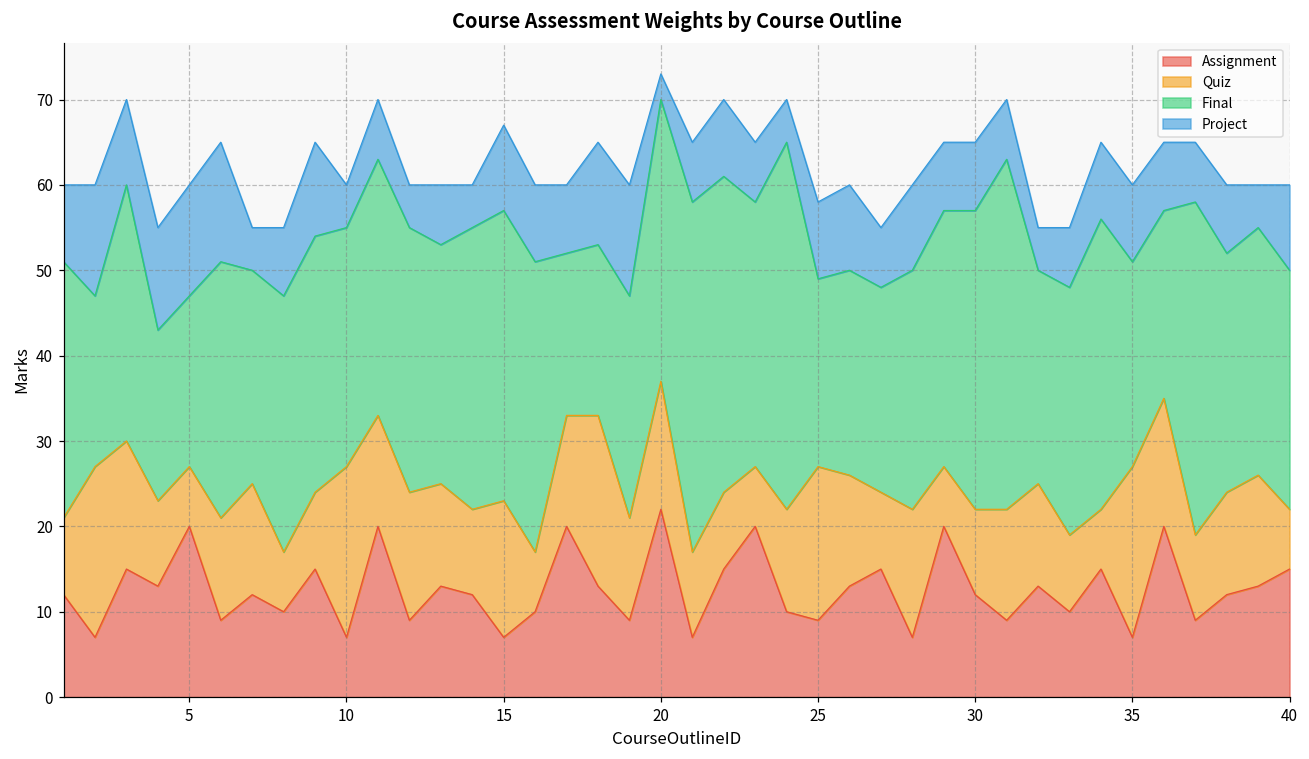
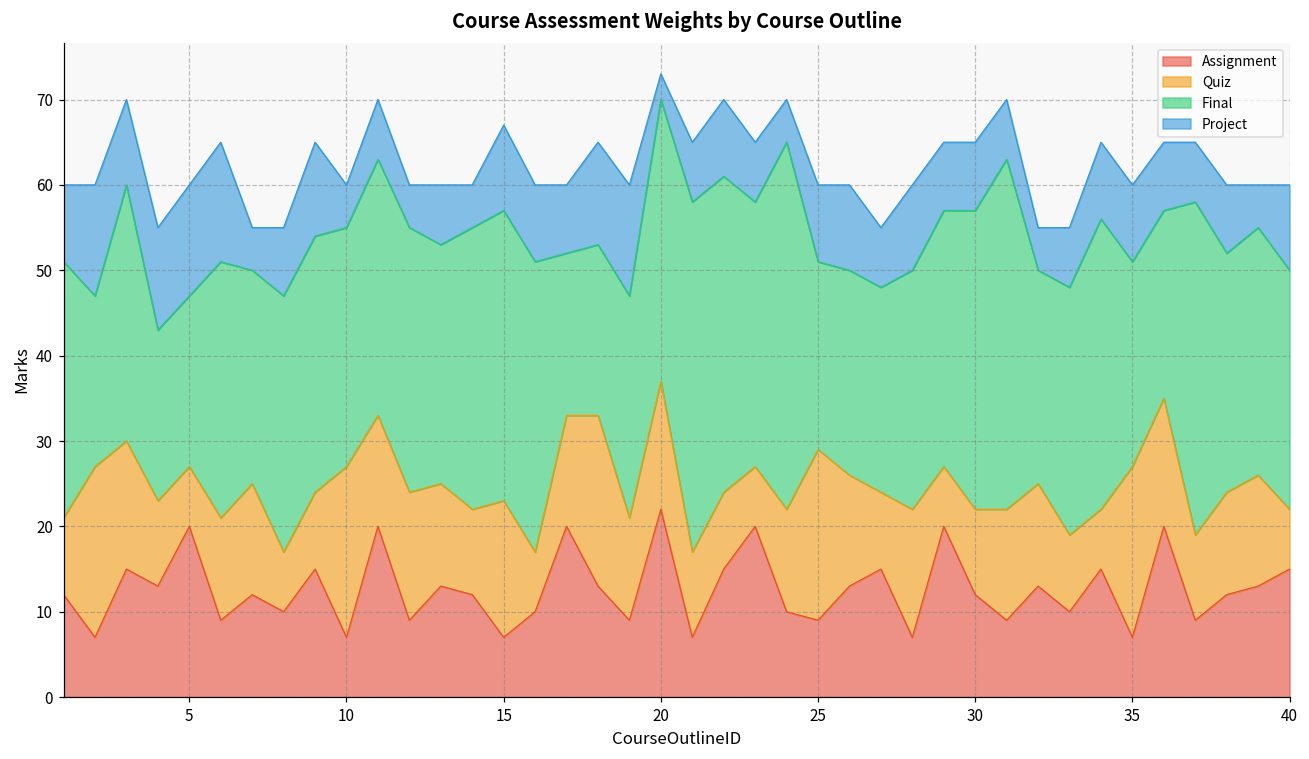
Quiz, 25: 18 -> 20
